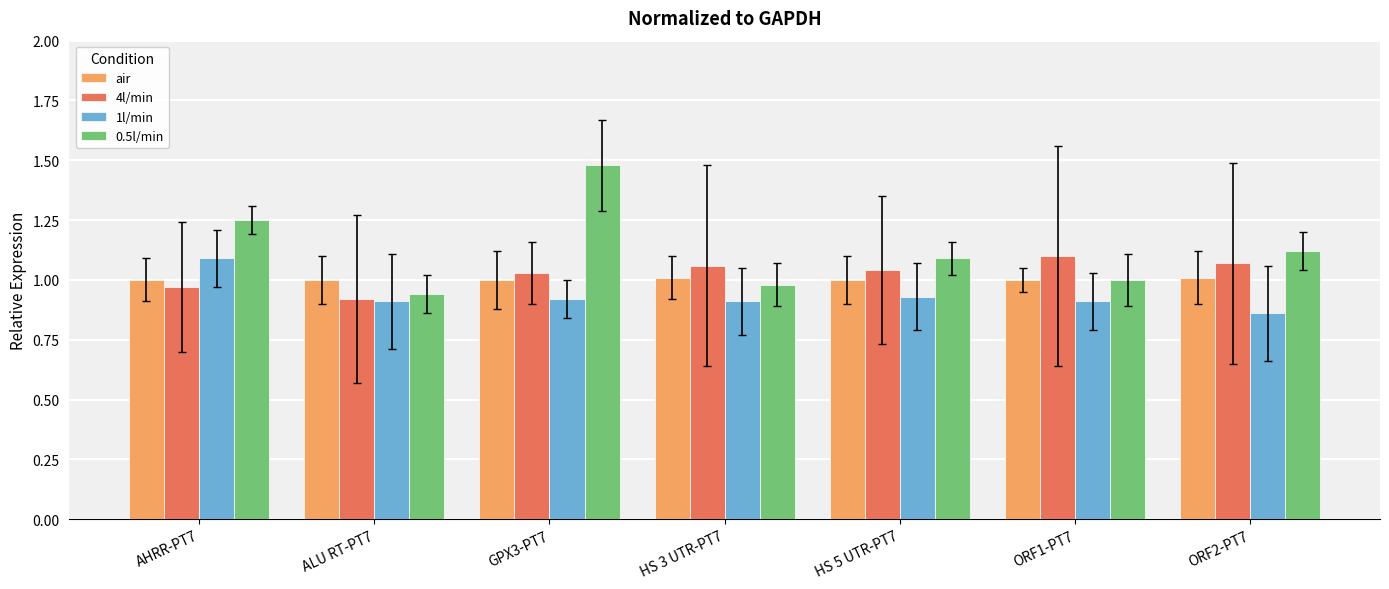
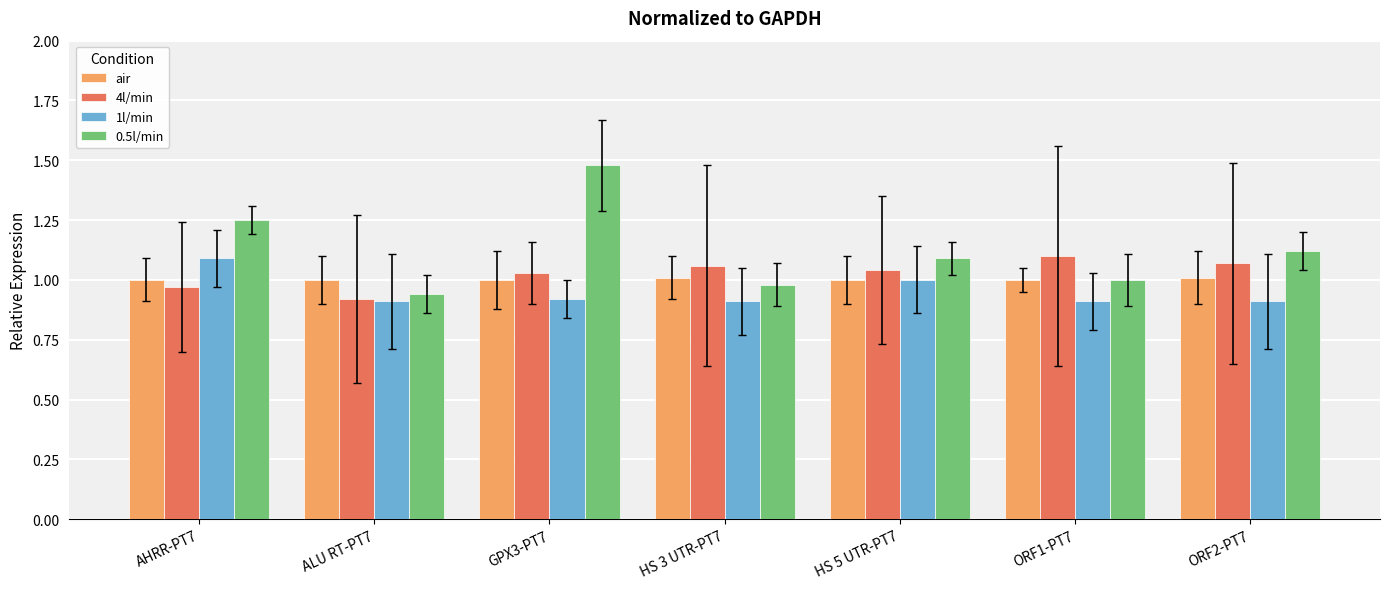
1l/min, HS 5 UTR-PT7: 0.93 -> 1.00
1l/min, ORF2-PT7: 0.86 -> 0.91
